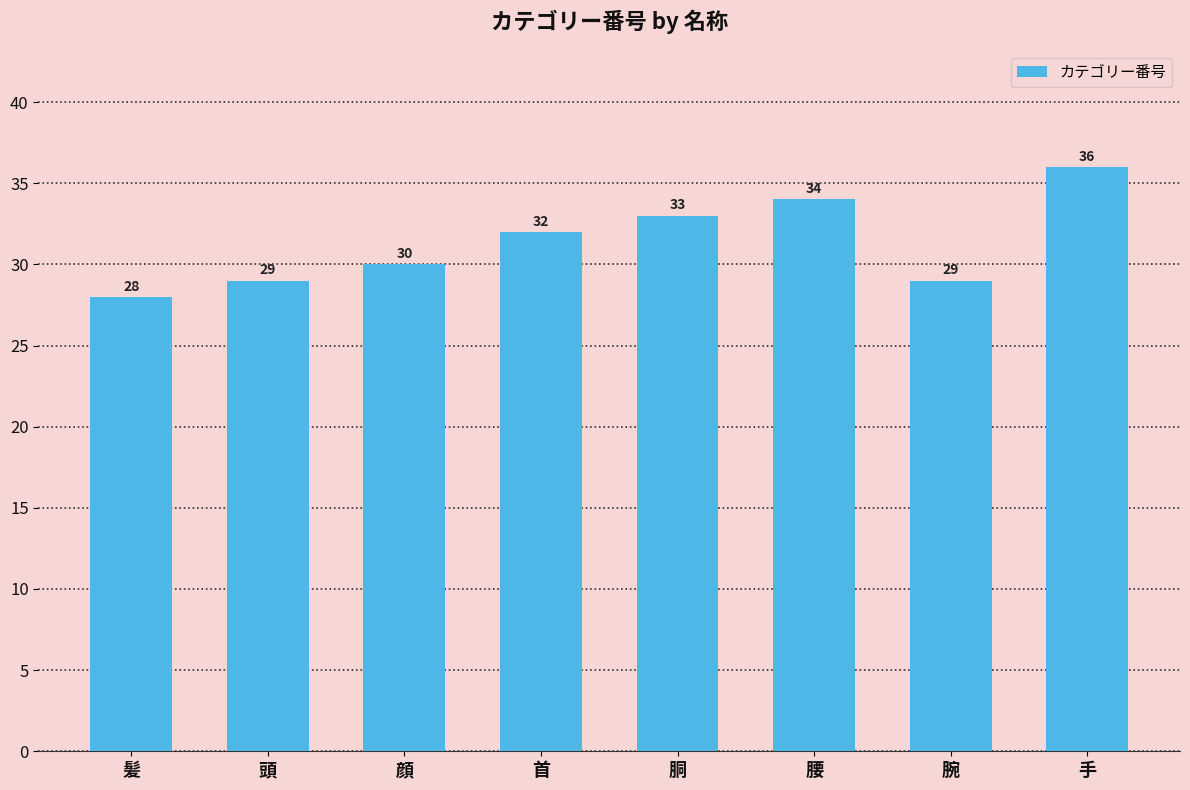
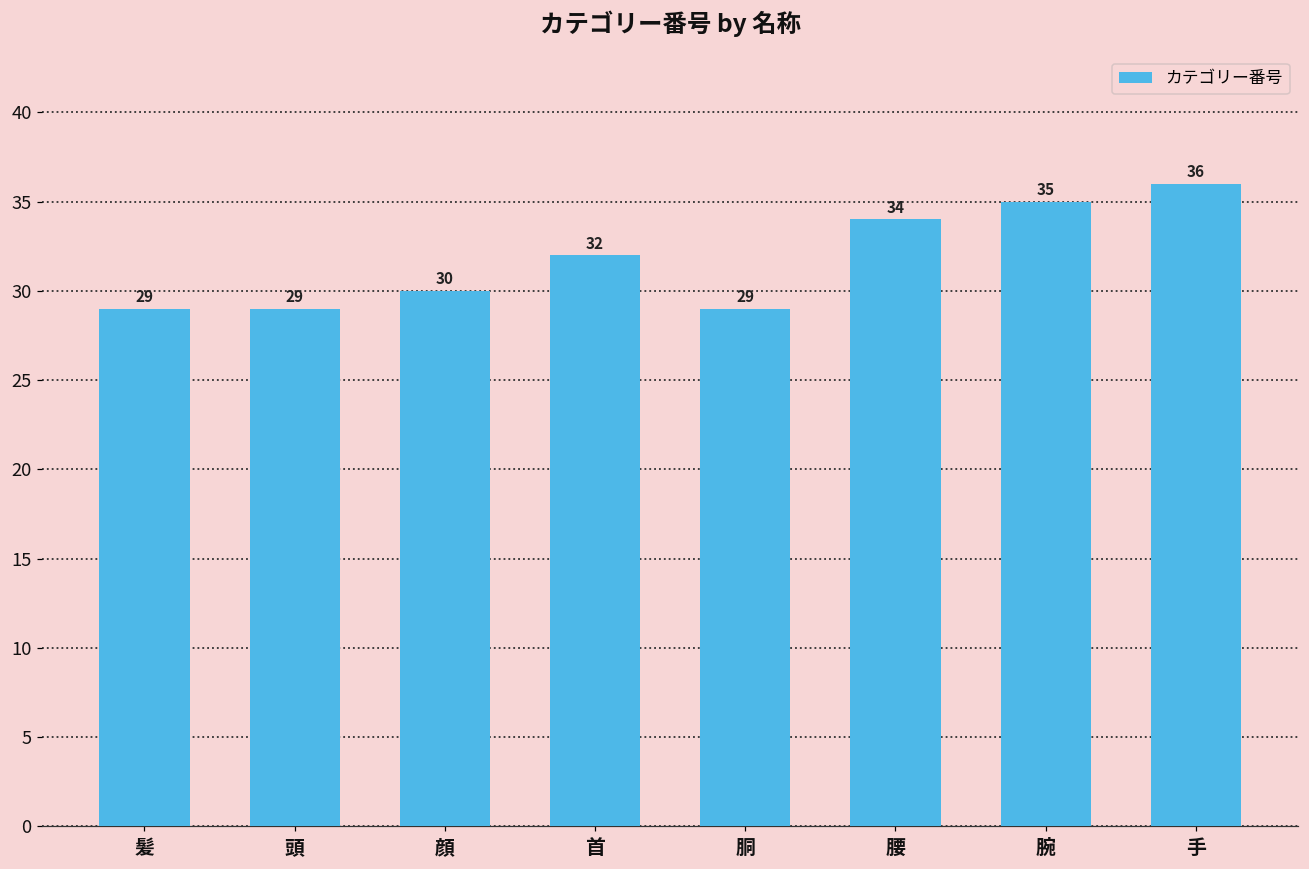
髪: 28 -> 29
胴: 33 -> 29
腕: 29 -> 35
